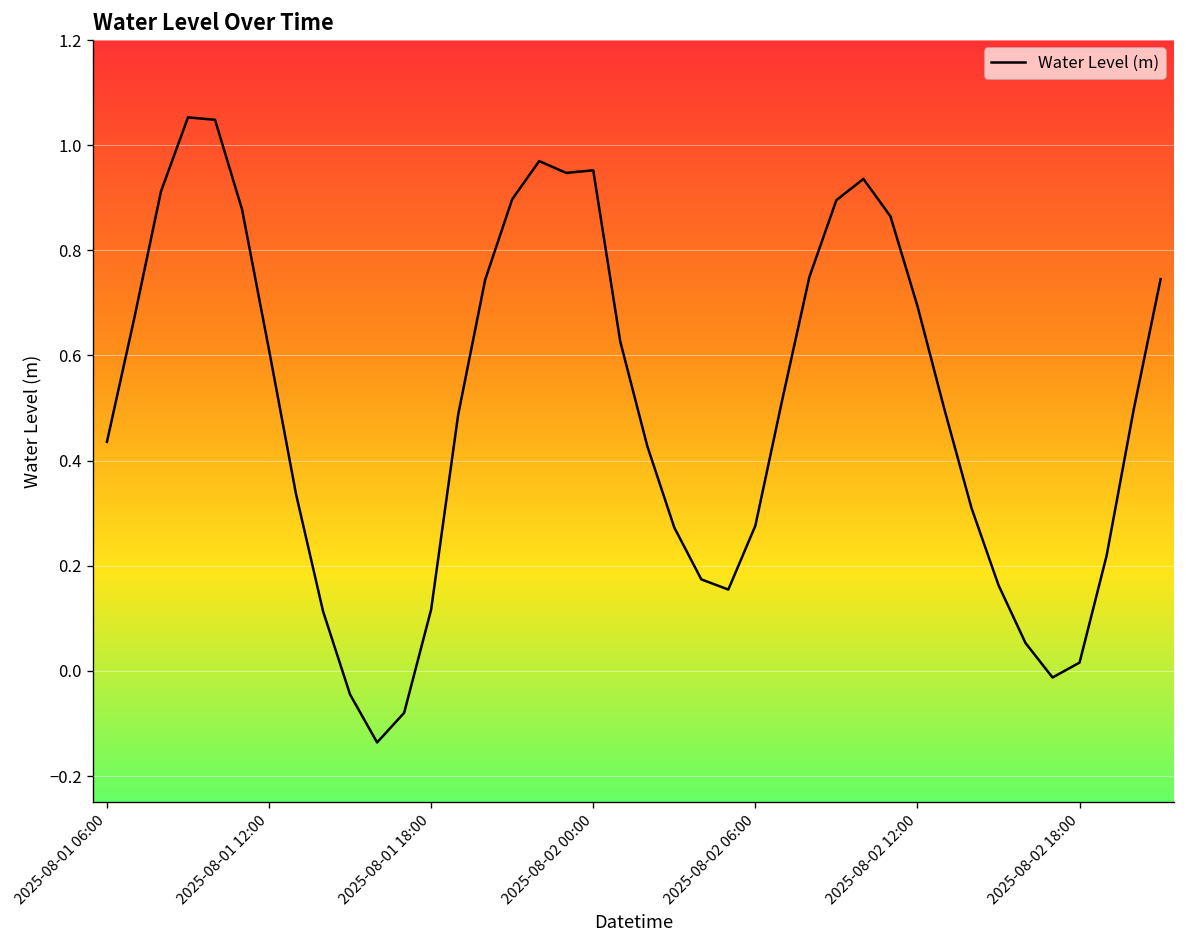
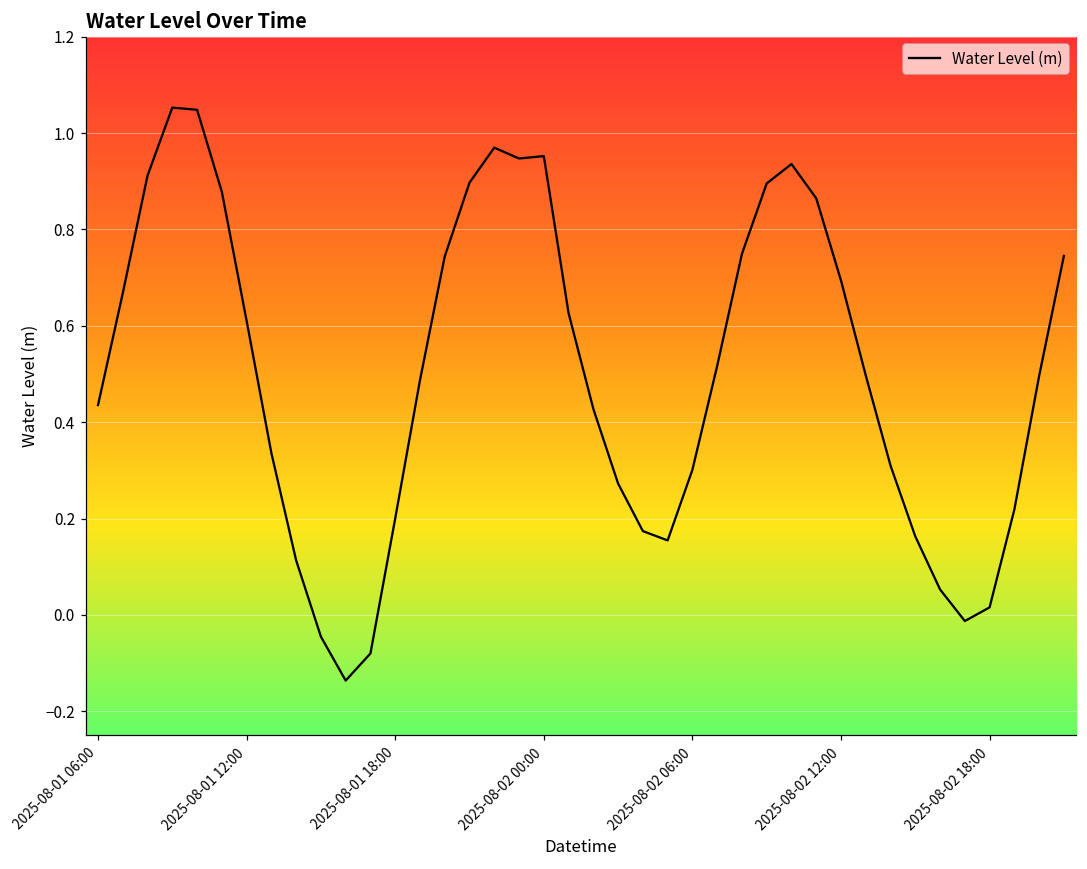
2025-08-01 18:00: 0.12 -> 0.20
2025-08-02 06:00: 0.28 -> 0.30
